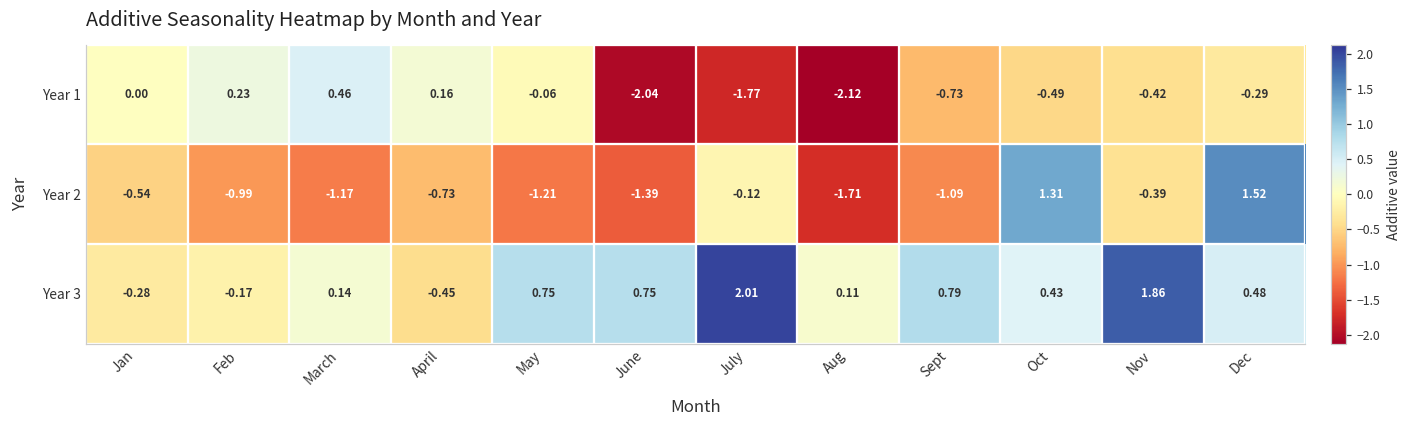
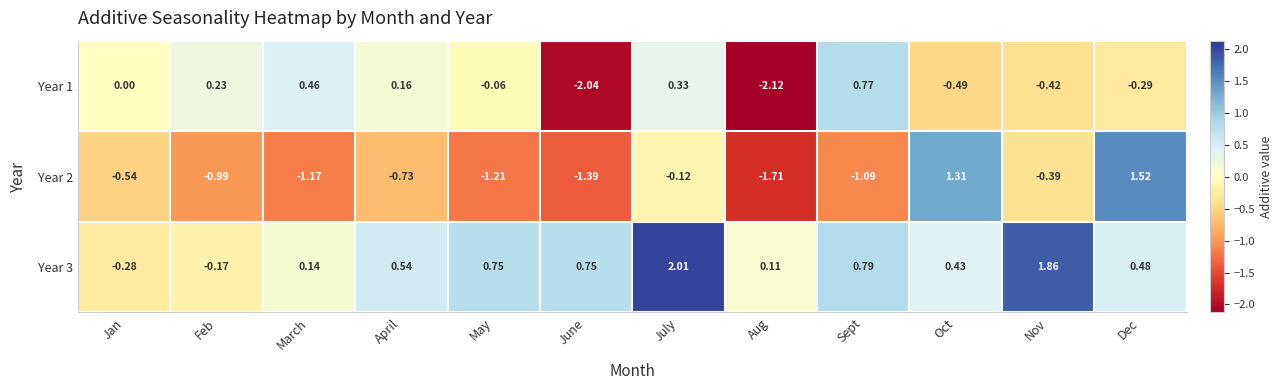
Year 1, July: -1.77 -> 0.33
Year 1, Sept: -0.73 -> 0.77
Year 3, April: -0.45 -> 0.54
